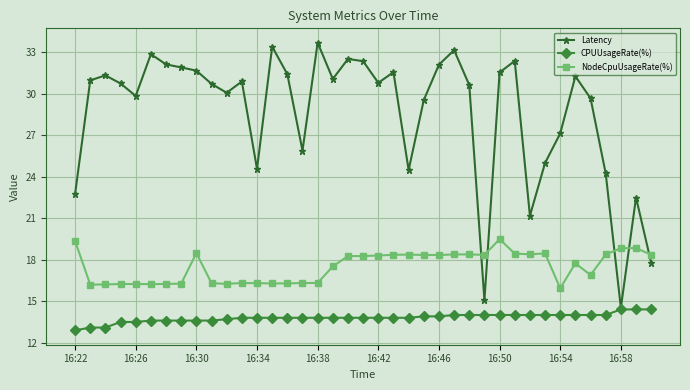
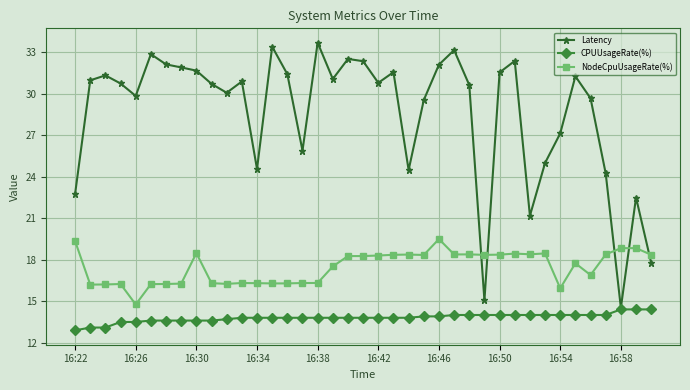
NodeCpuUsageRate(%), 16:26: 16.3 -> 14.8
NodeCpuUsageRate(%), 16:46: 18.3 -> 19.5
NodeCpuUsageRate(%), 16:50: 19.5 -> 18.4
